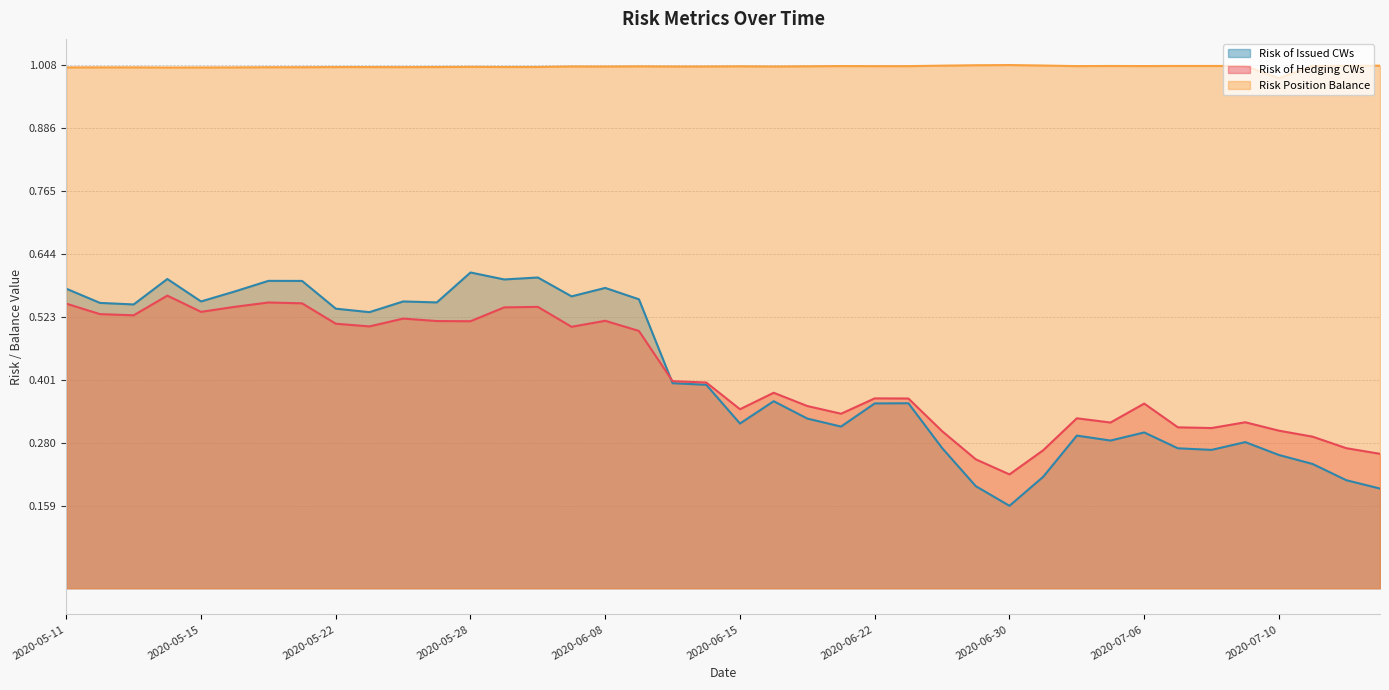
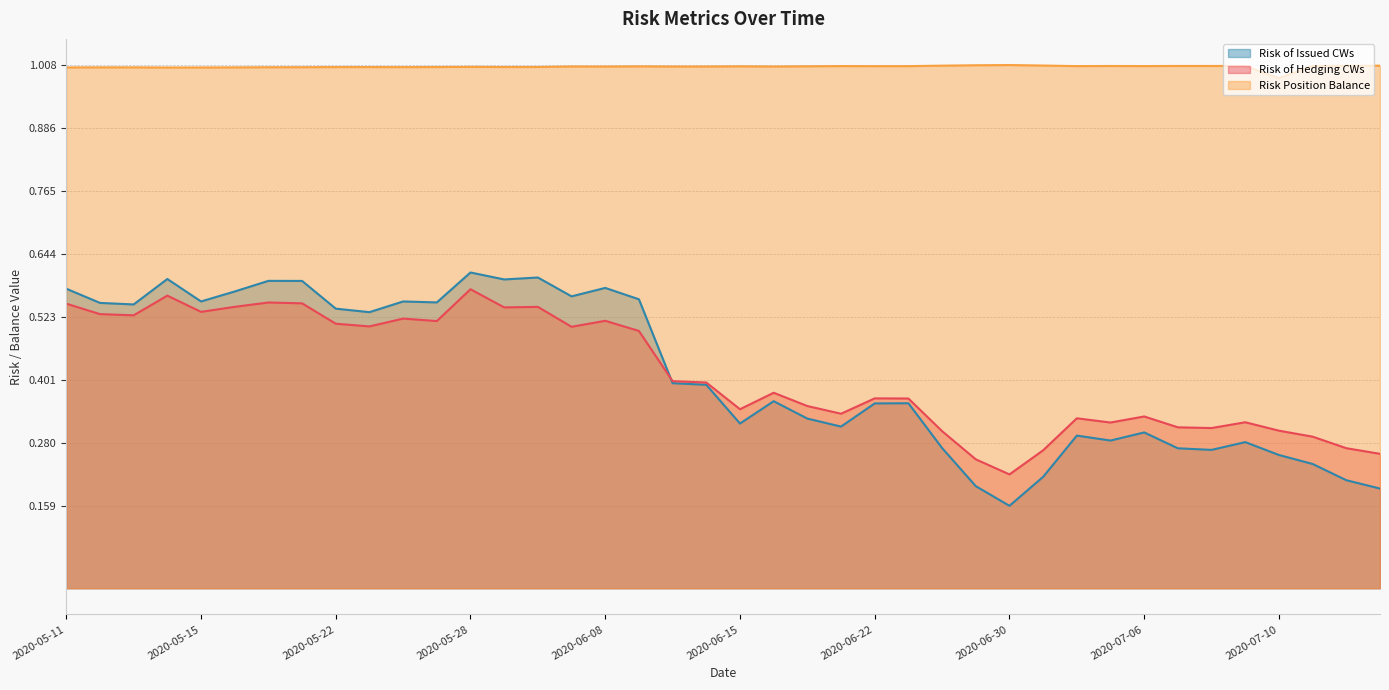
Risk of Hedging CWs, 2020-05-28: 0.51 -> 0.58
Risk of Hedging CWs, 2020-07-06: 0.36 -> 0.33
